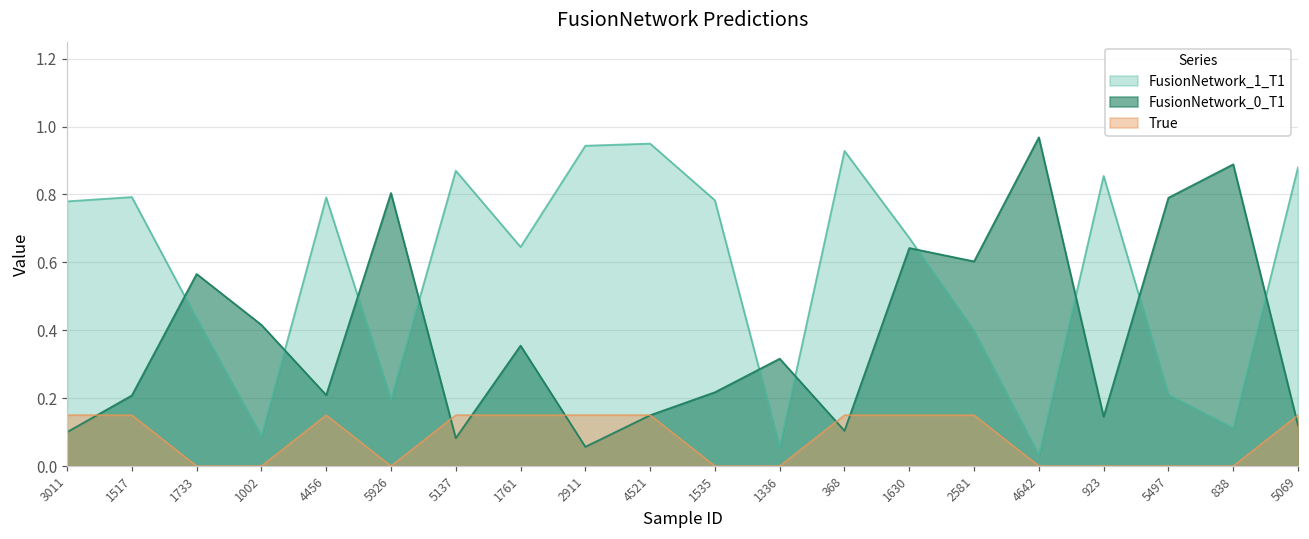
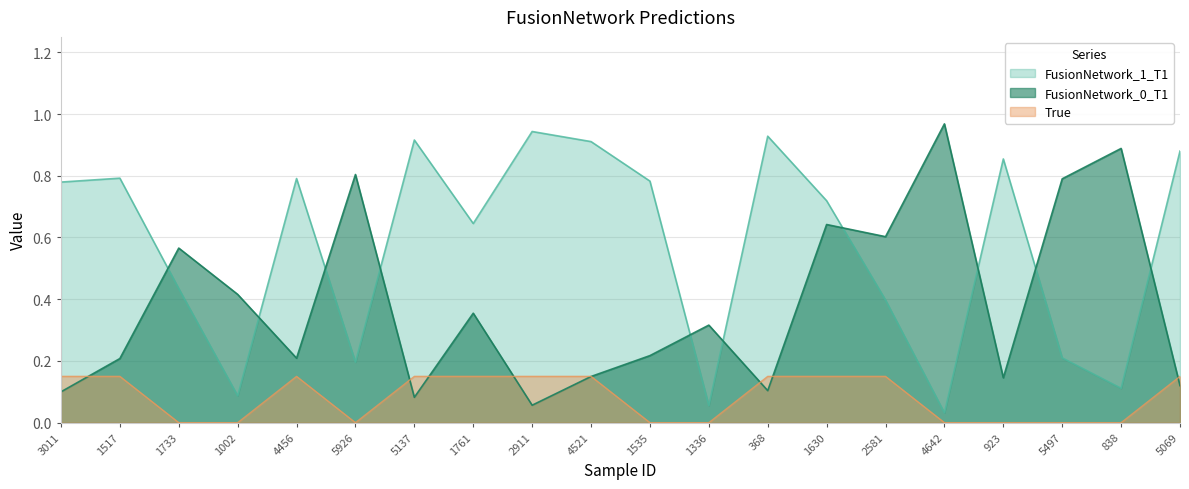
FusionNetwork_1_T1, 5137: 0.87 -> 0.92
FusionNetwork_1_T1, 4521: 0.95 -> 0.91
FusionNetwork_1_T1, 1630: 0.67 -> 0.72
